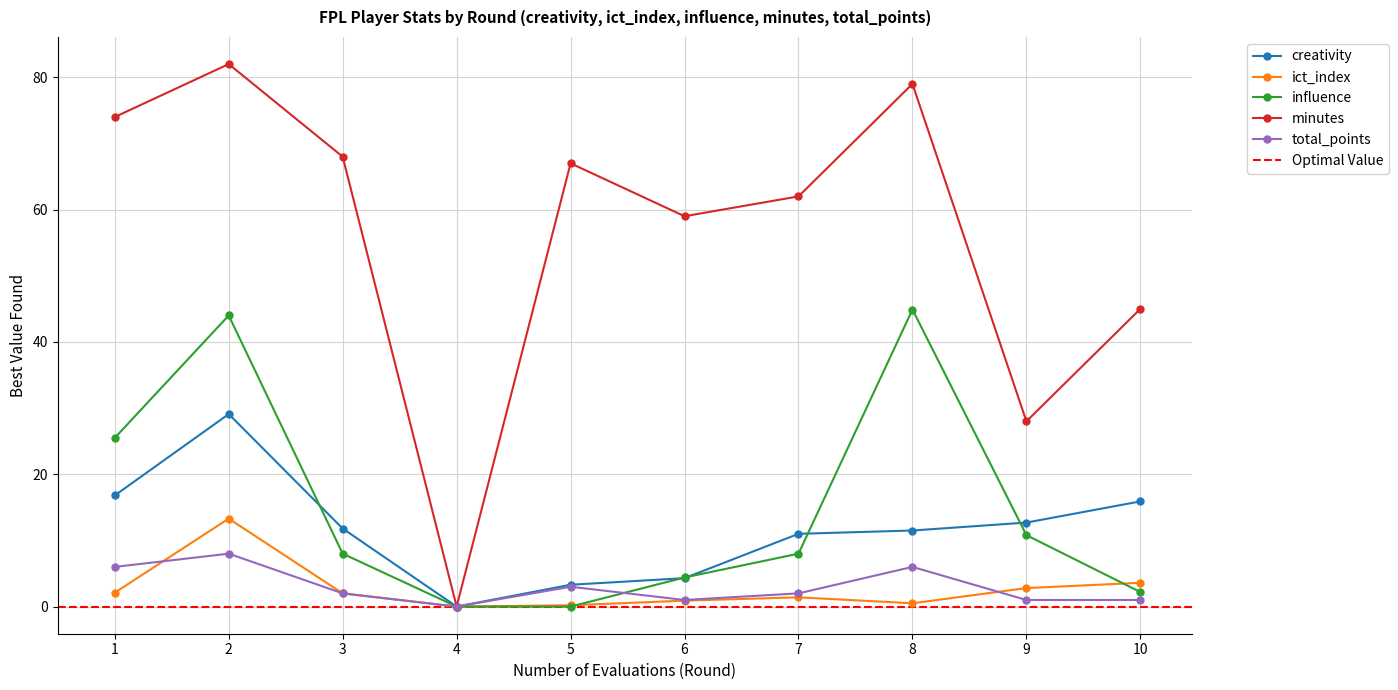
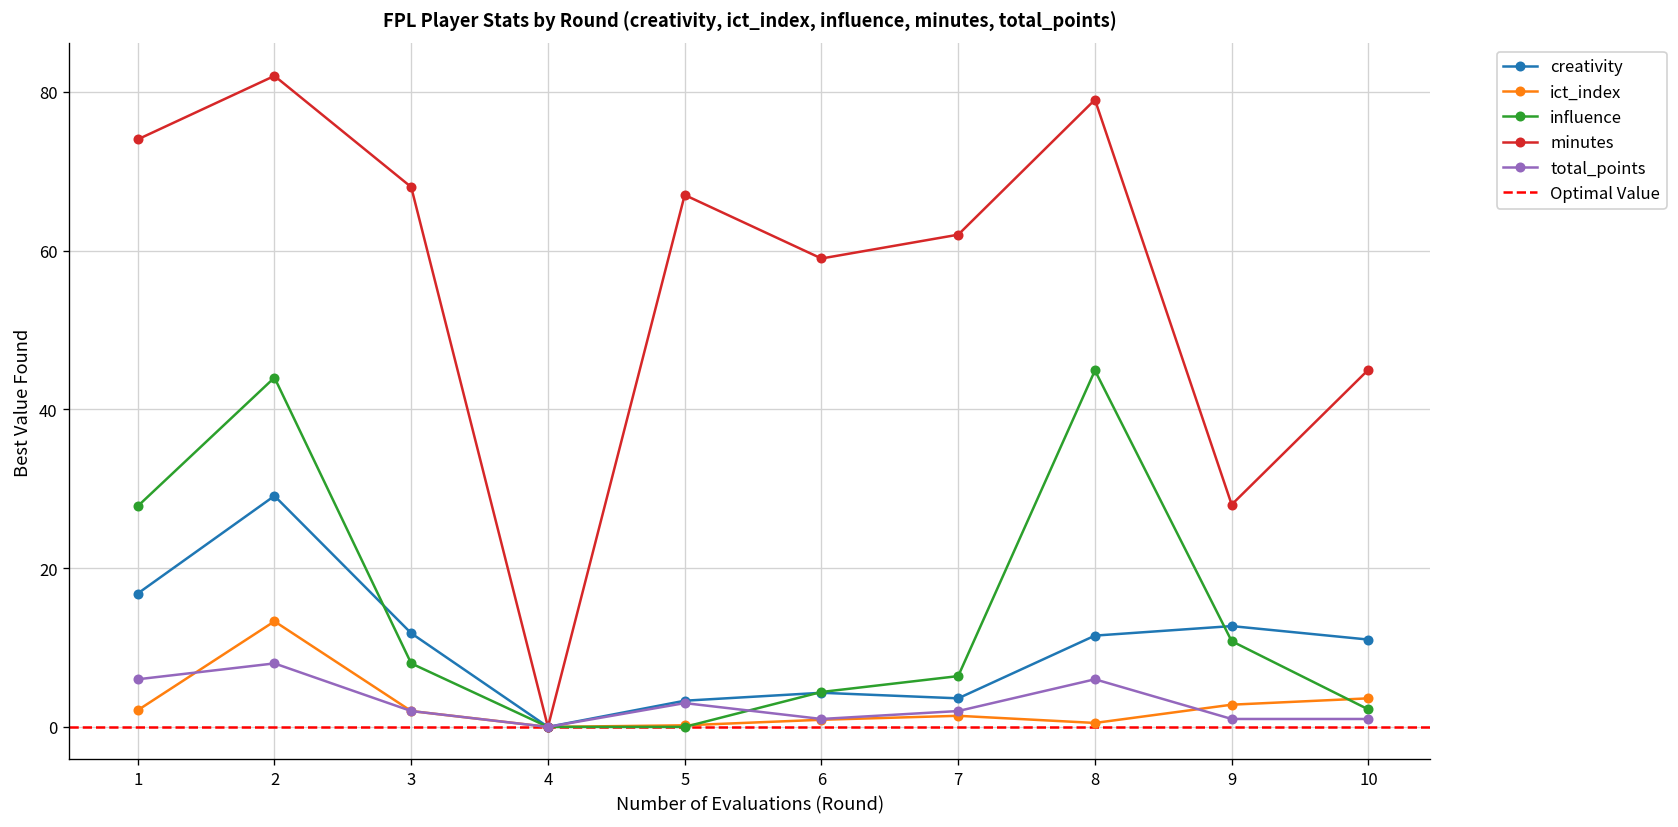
influence, 1: 26 -> 28
creativity, 7: 11 -> 4
influence, 7: 8 -> 6
creativity, 10: 16 -> 11
